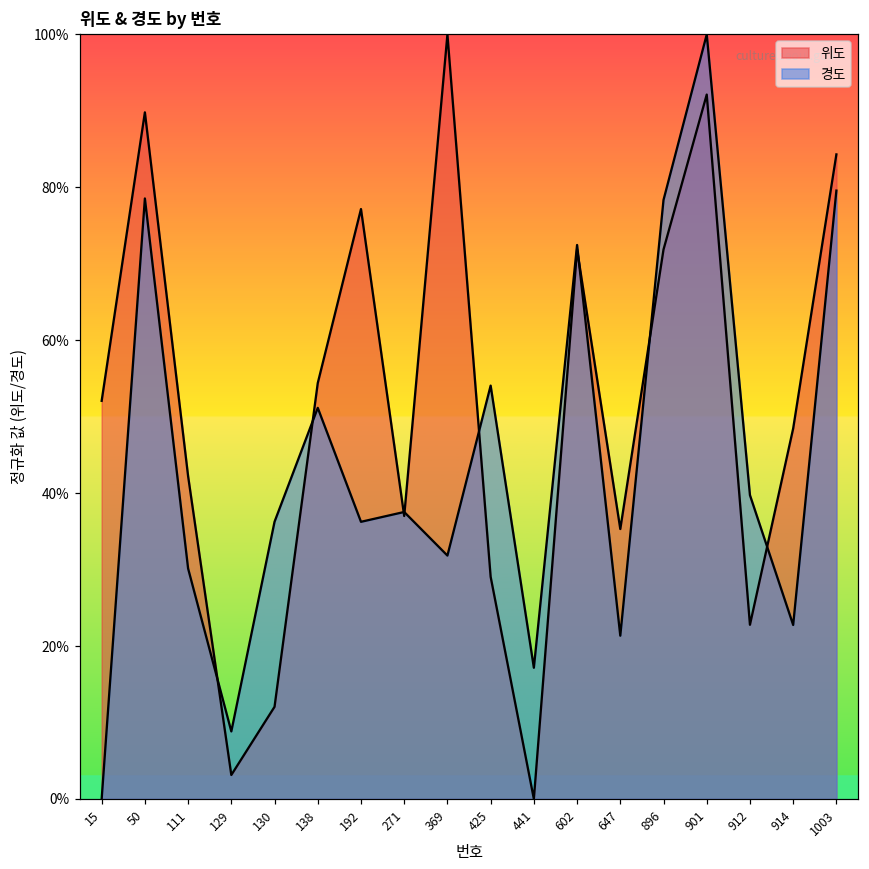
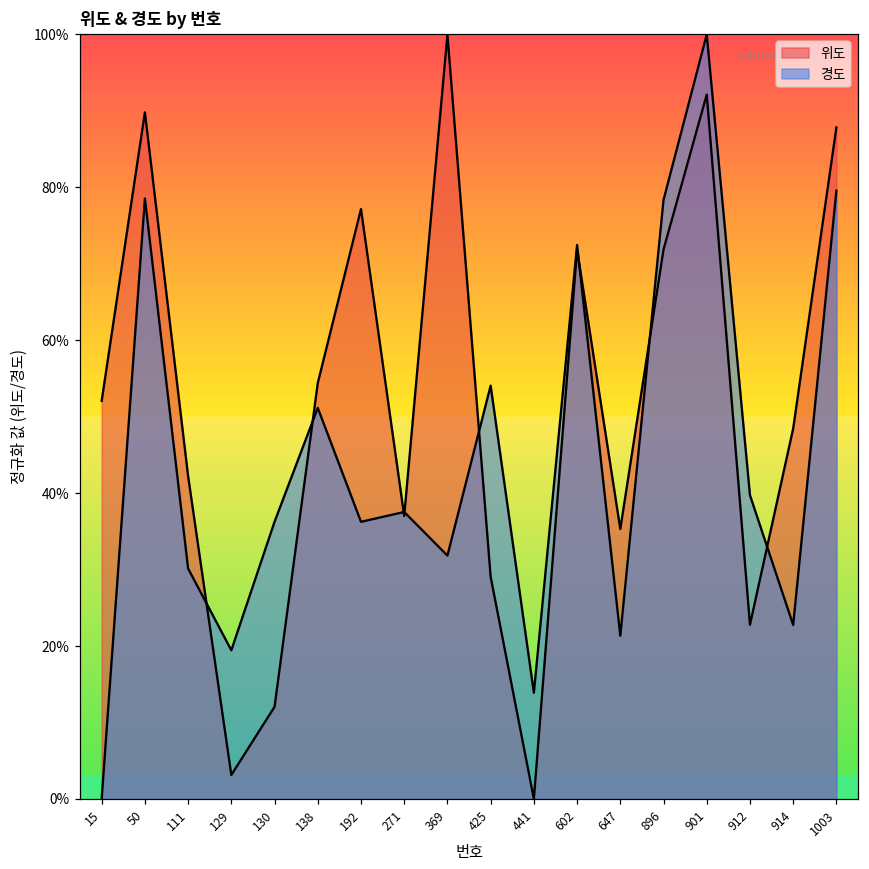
경도, 129: 9% -> 19%
경도, 441: 17% -> 14%
위도, 1003: 84% -> 88%
